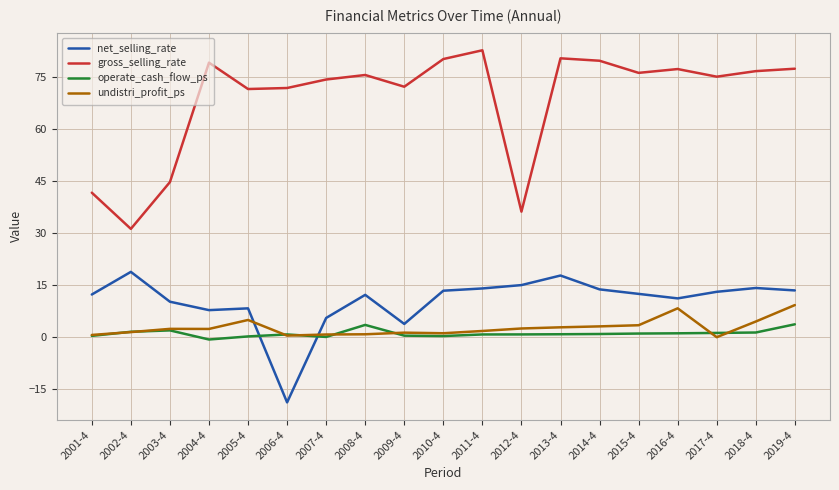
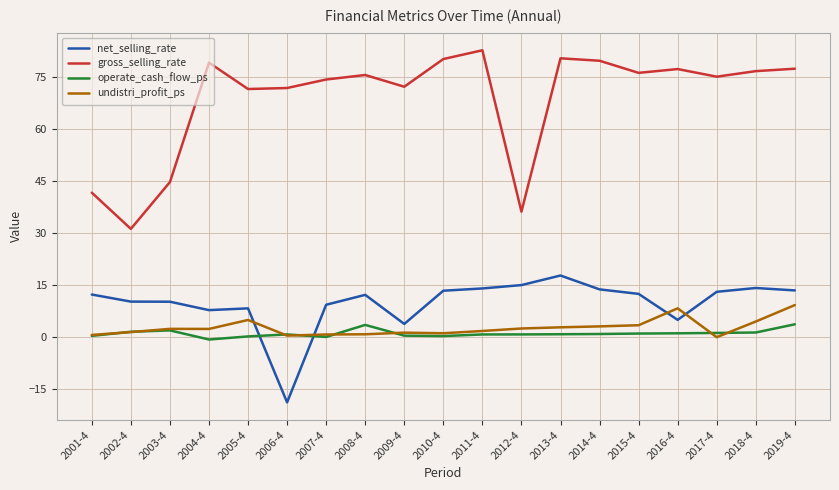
net_selling_rate, 2002-4: 19 -> 10
net_selling_rate, 2007-4: 6 -> 9
net_selling_rate, 2016-4: 11 -> 5
